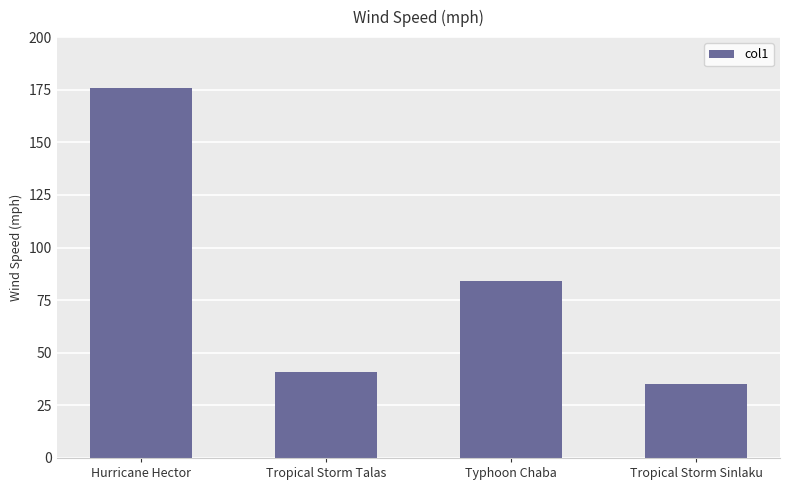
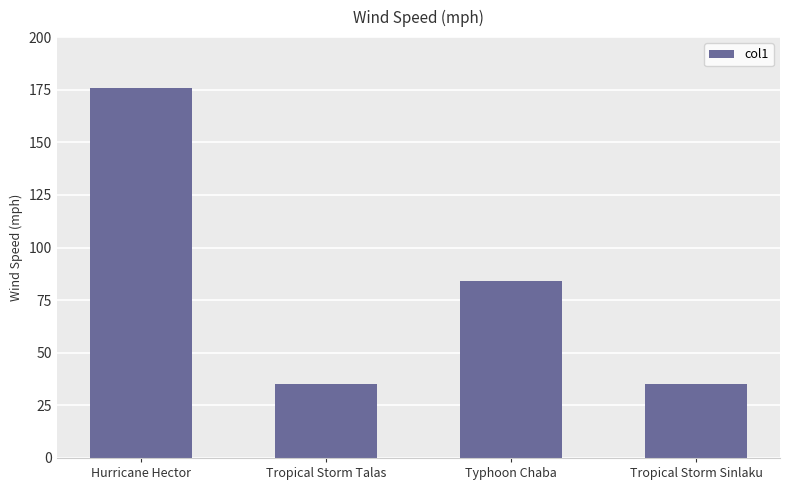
Tropical Storm Talas: 41 -> 35
